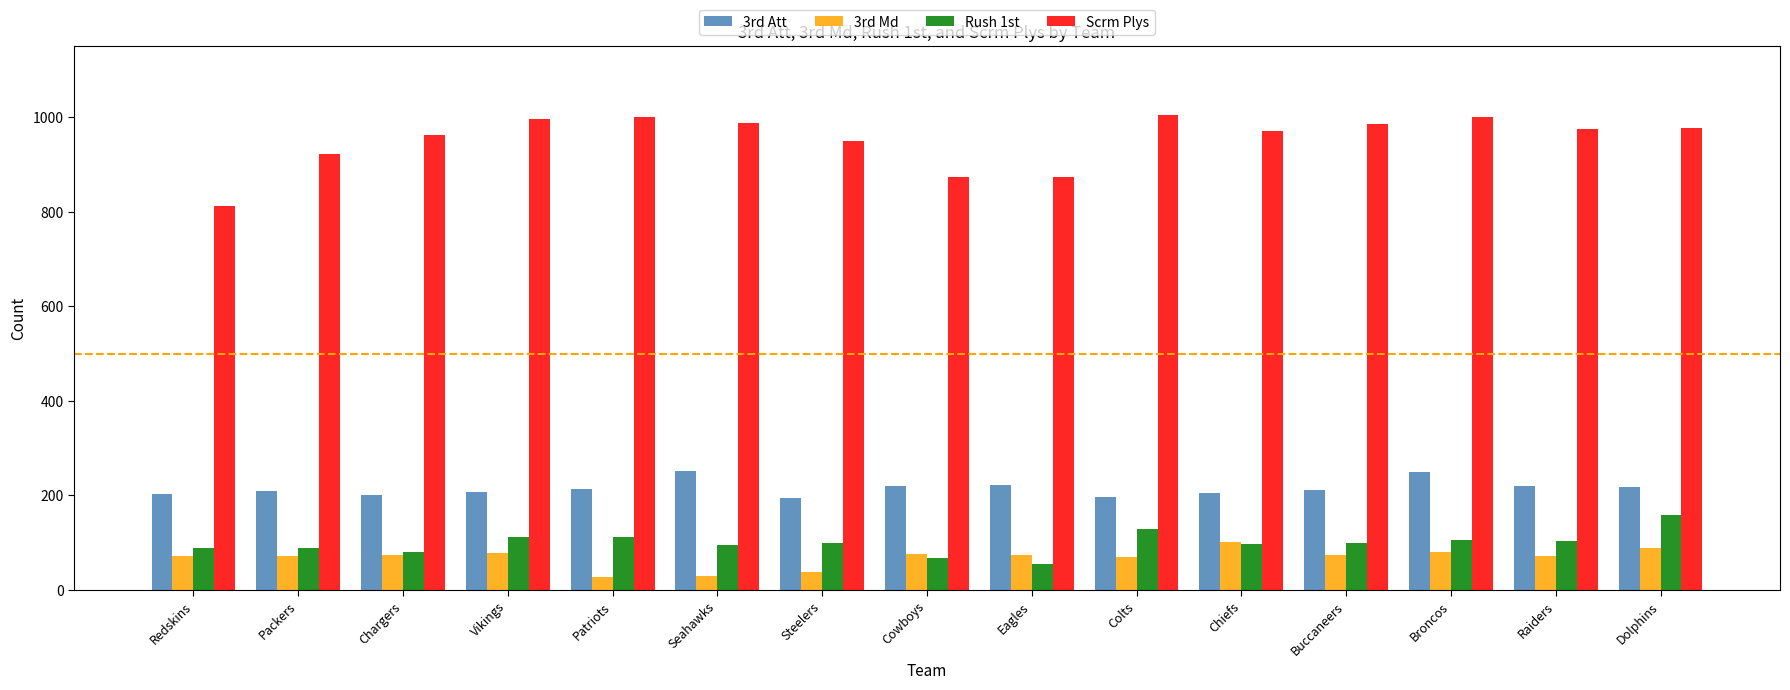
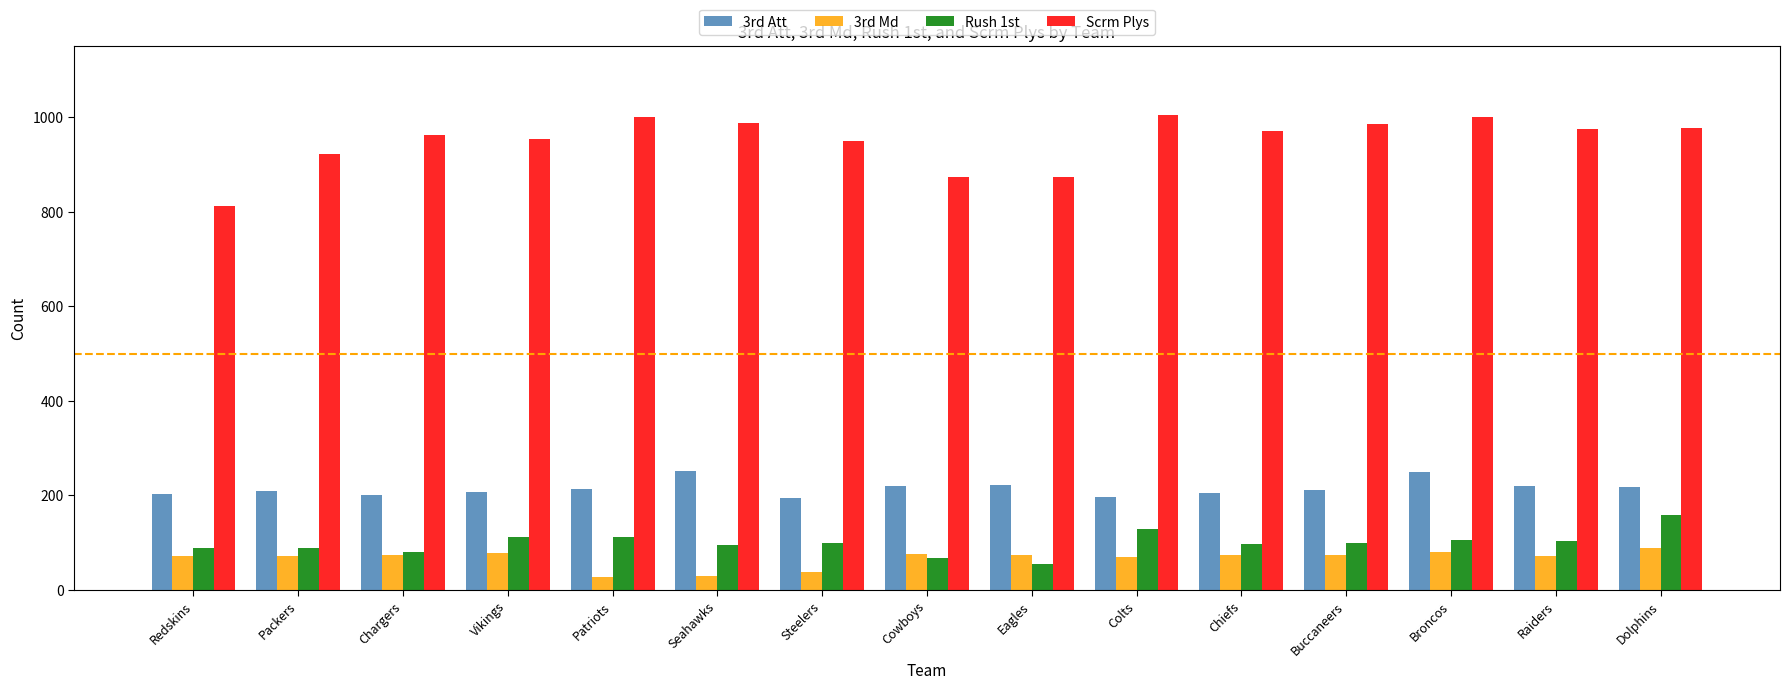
Scrm Plys, Vikings: 1000 -> 950
3rd Md, Chiefs: 100 -> 70
